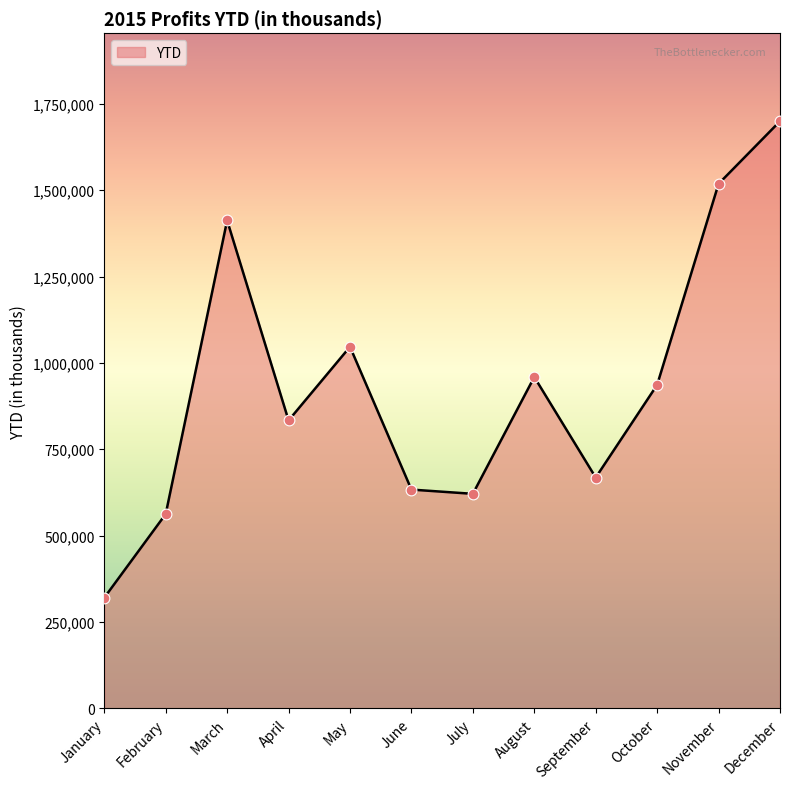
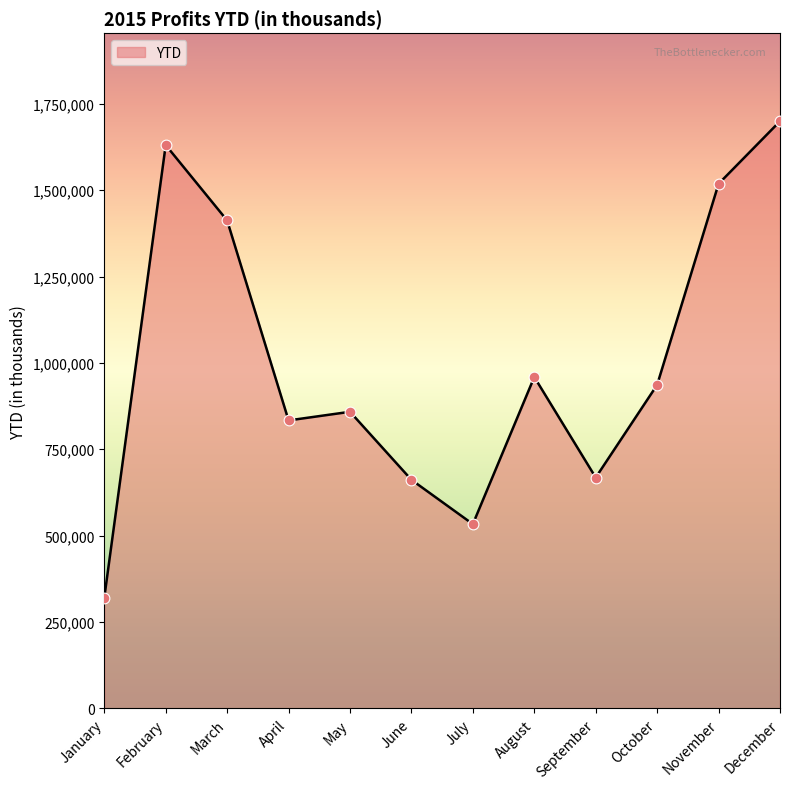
February: 560,000 -> 1,630,000
May: 1,050,000 -> 860,000
June: 630,000 -> 660,000
July: 620,000 -> 530,000
